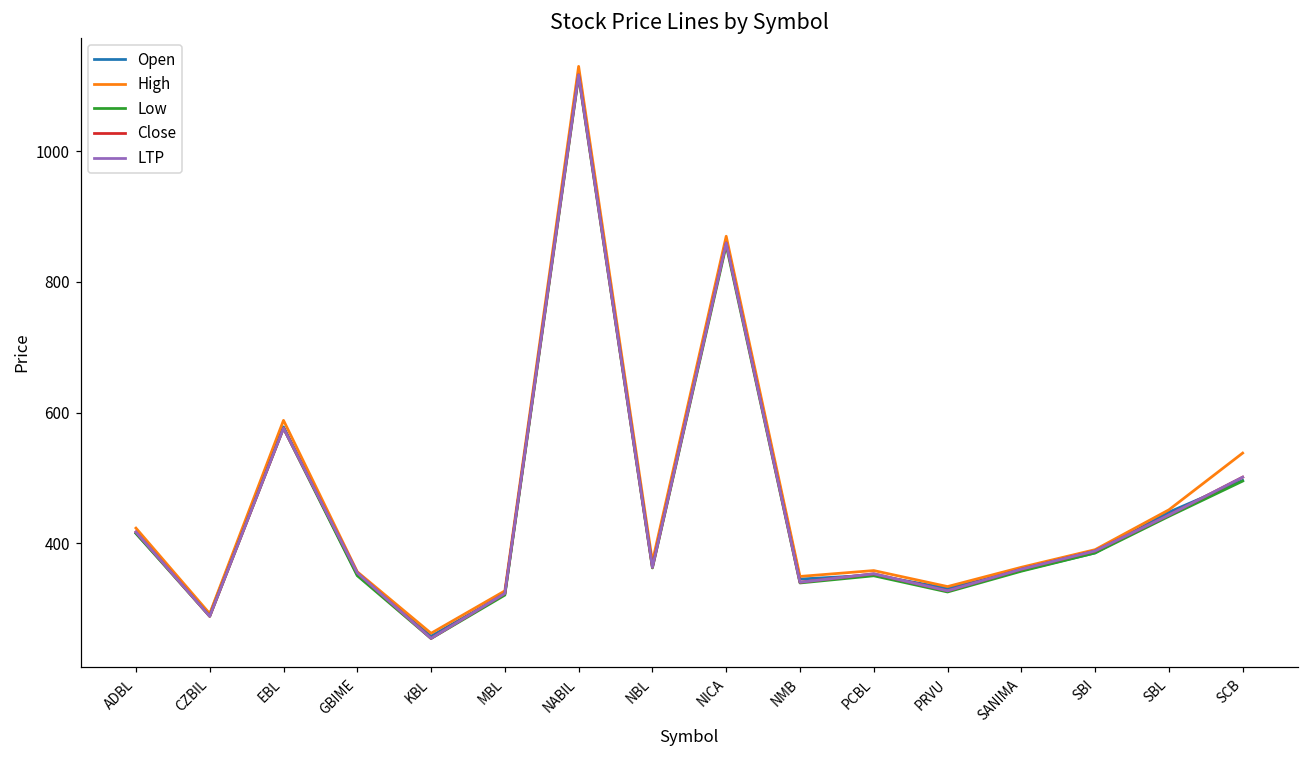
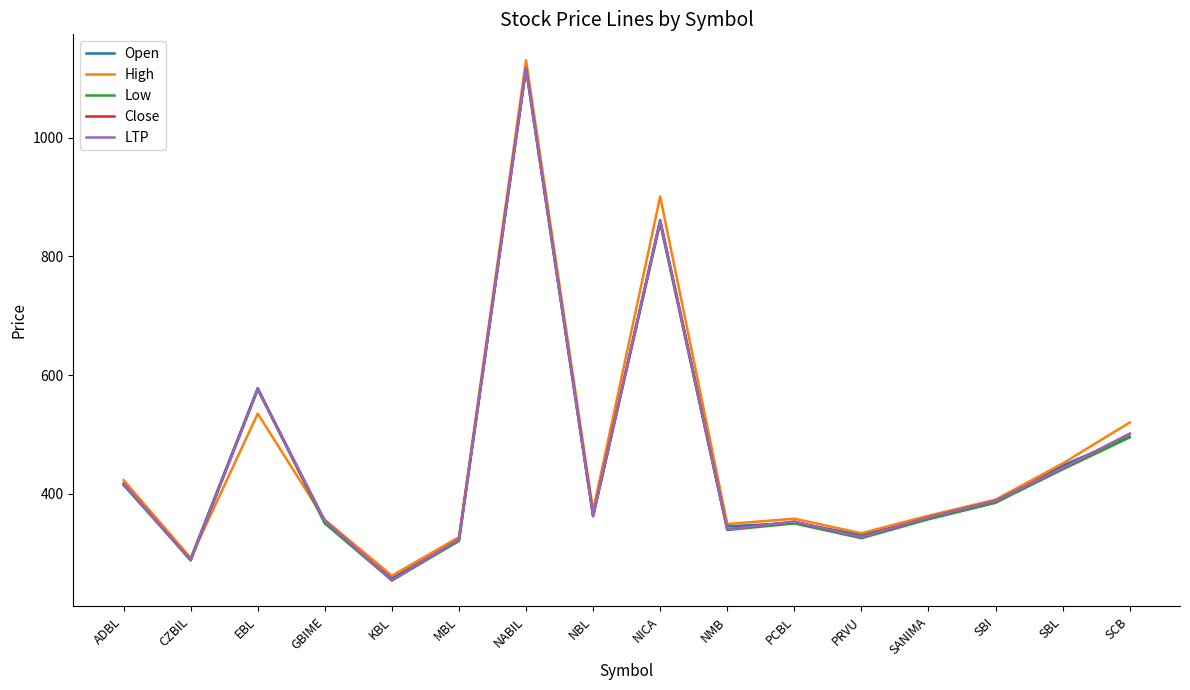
High, EBL: 590 -> 540
High, NICA: 870 -> 900
High, SCB: 540 -> 520
